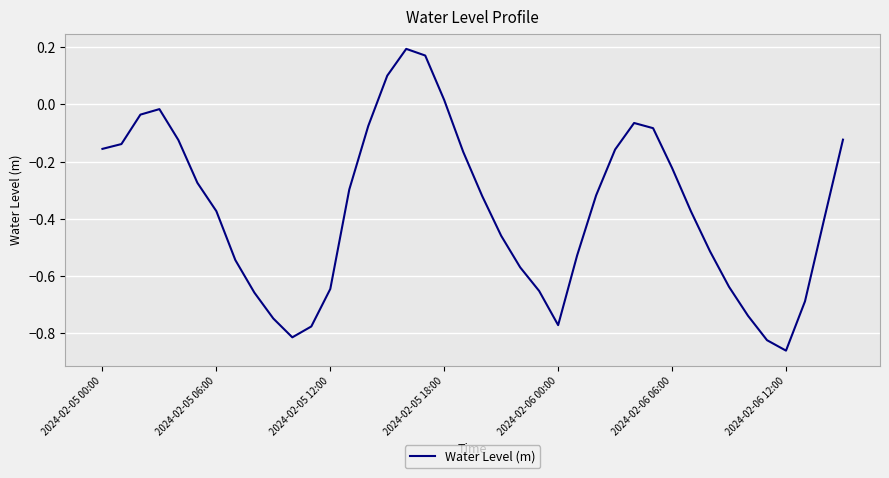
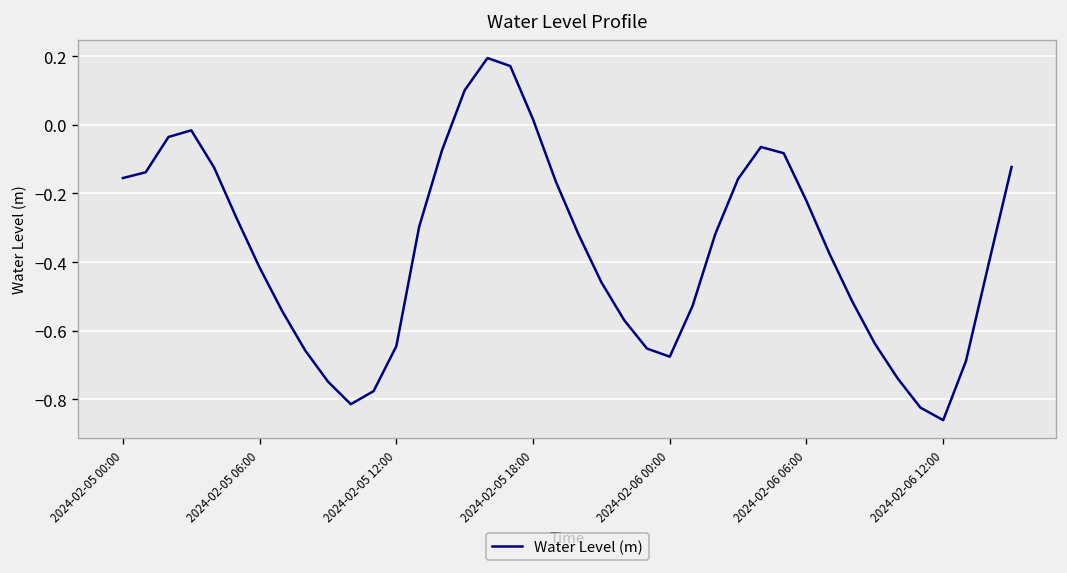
2024-02-05 06:00: -0.37 -> -0.42
2024-02-06 00:00: -0.77 -> -0.68
